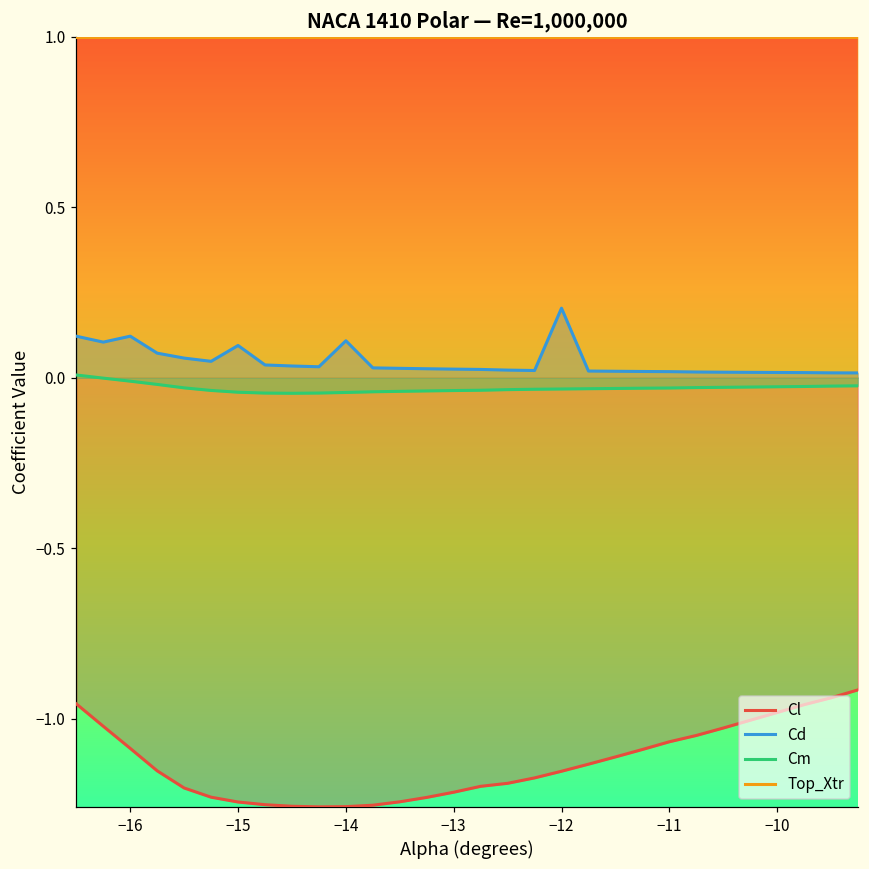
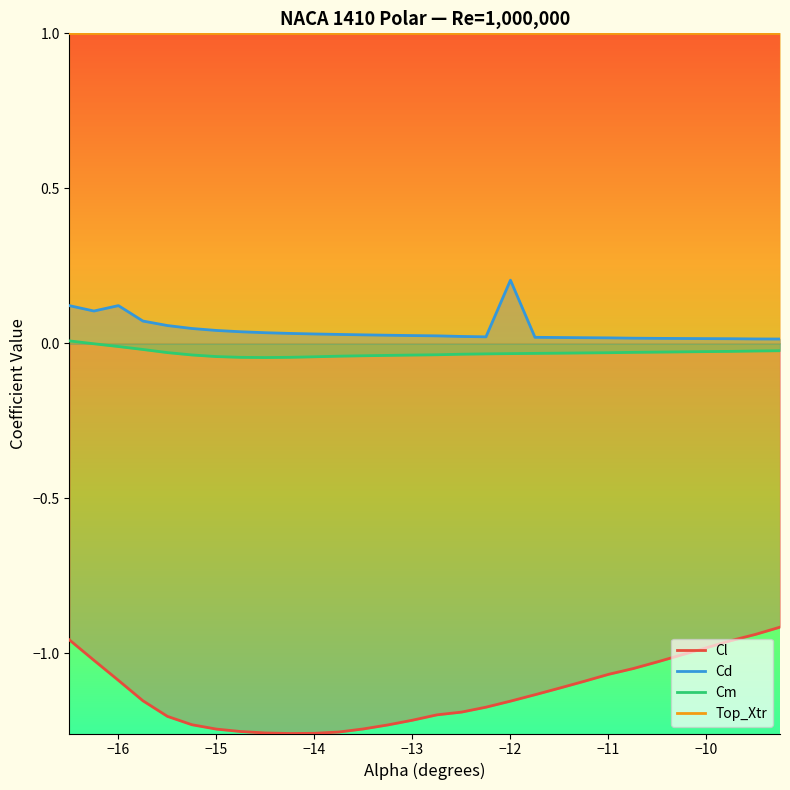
Cd, −15: 0.09 -> 0.04
Cd, −14: 0.11 -> 0.03
